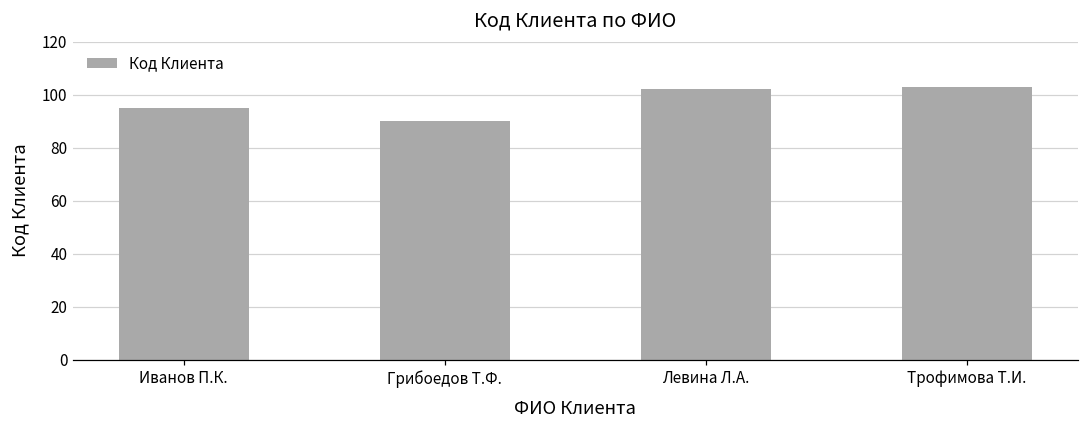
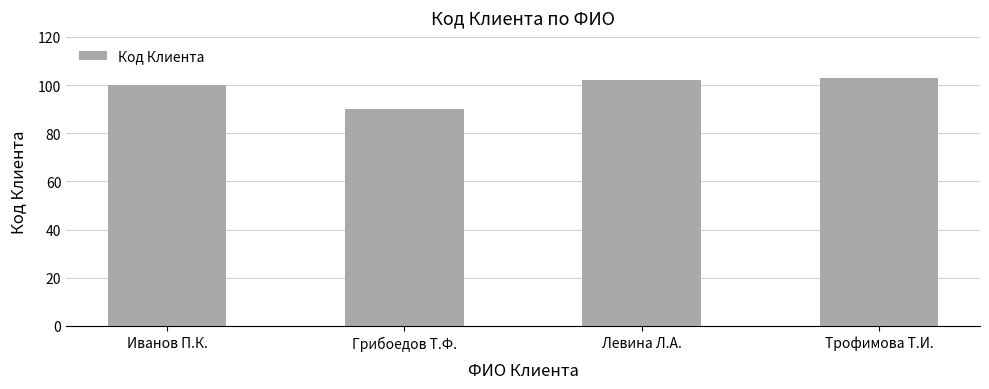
Иванов П.К.: 95 -> 100
